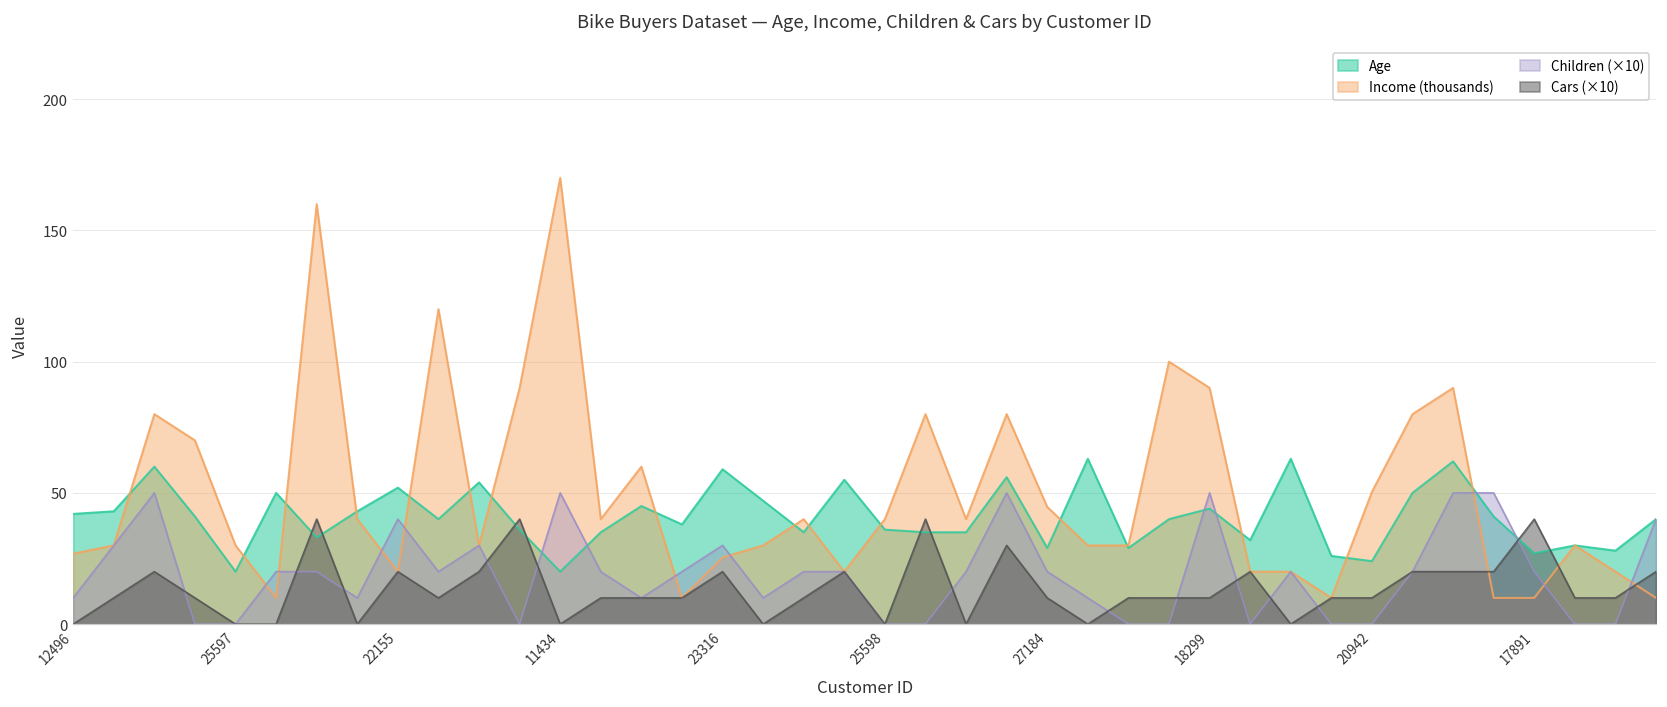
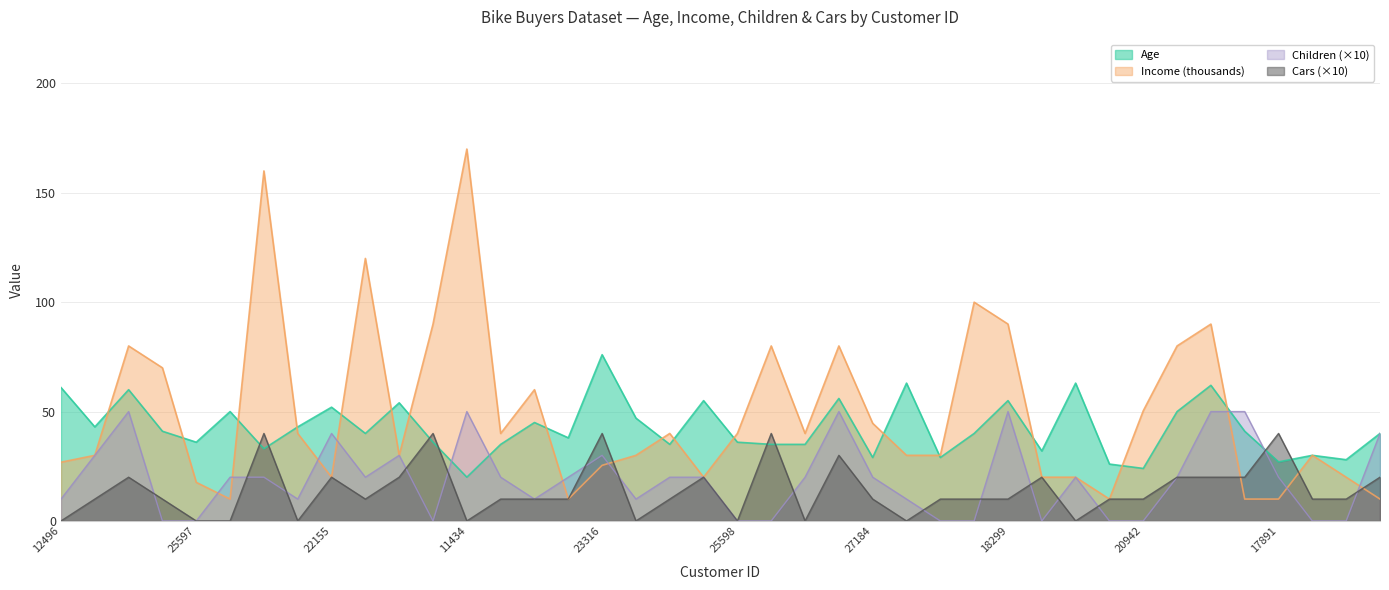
Age, 12496: 42 -> 61
Age, 25597: 20 -> 36
Income (thousands), 25597: 30 -> 18
Age, 23316: 59 -> 76
Cars (×10), 23316: 20 -> 40
Age, 18299: 44 -> 55
